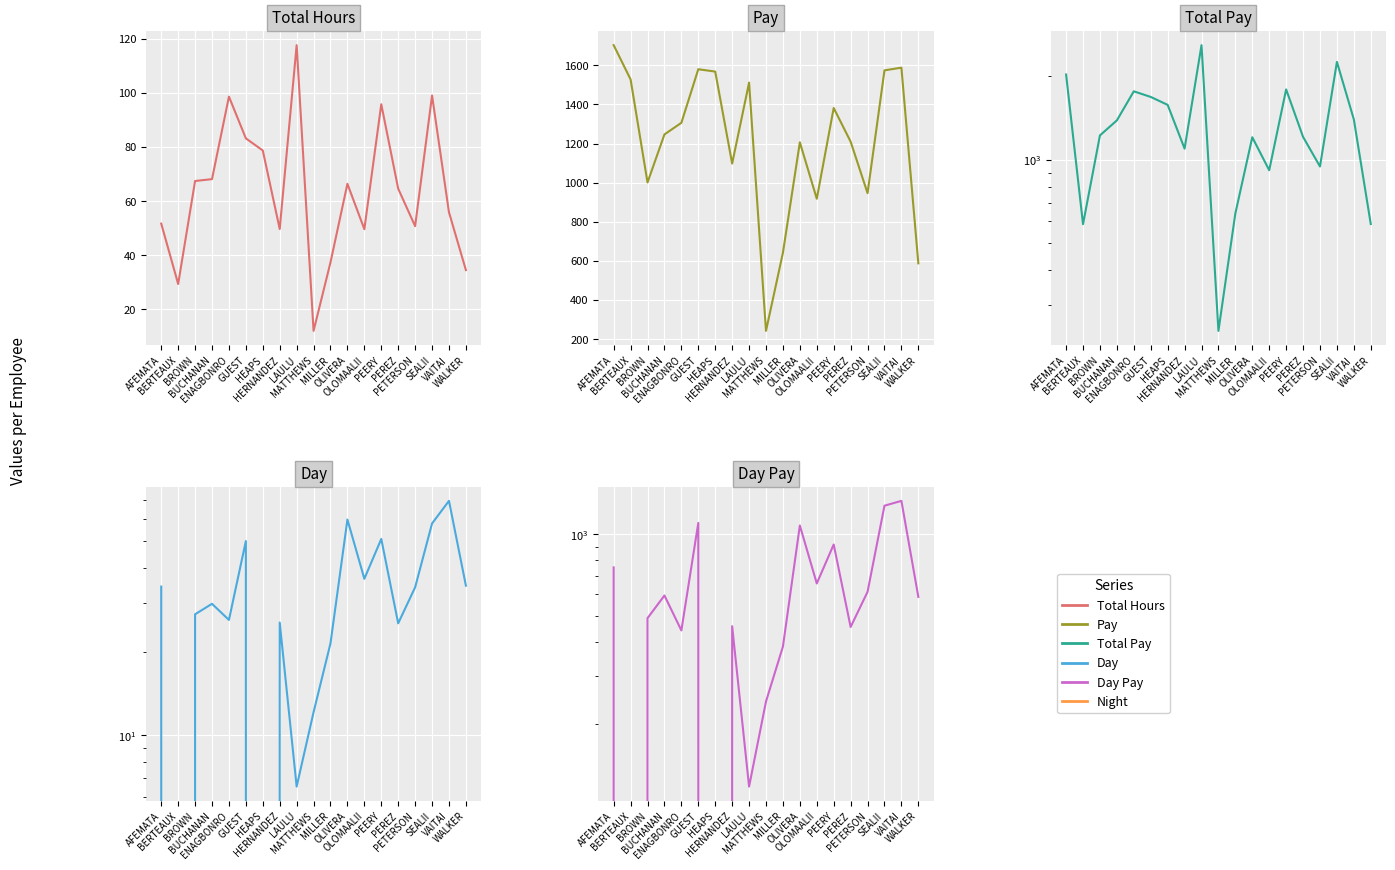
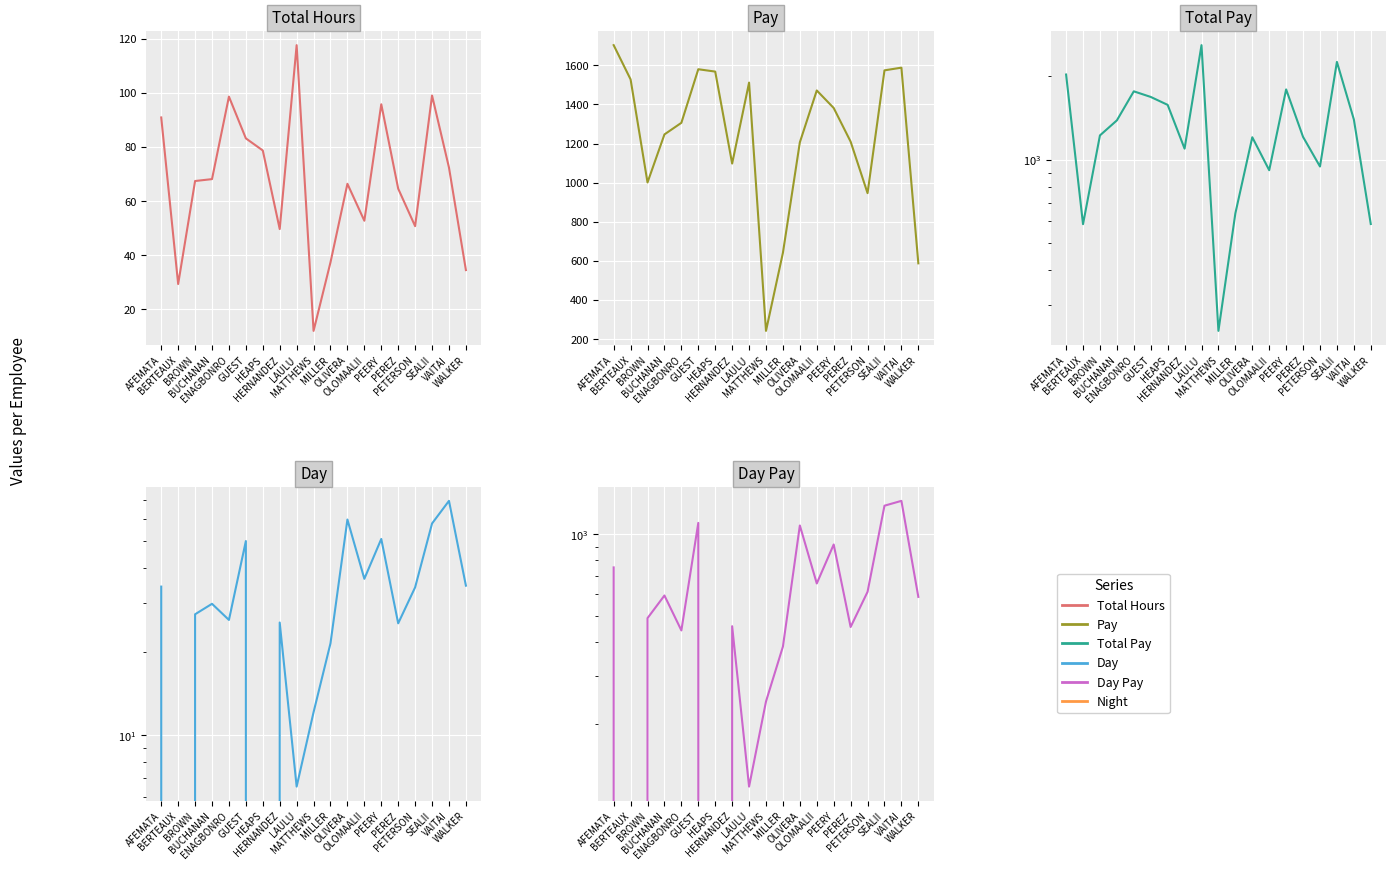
Total Hours, AFEMATA: 52 -> 91
Total Hours, OLOMAALII: 50 -> 53
Total Hours, VAITAI: 56 -> 72
Pay, OLOMAALII: 920 -> 1470
